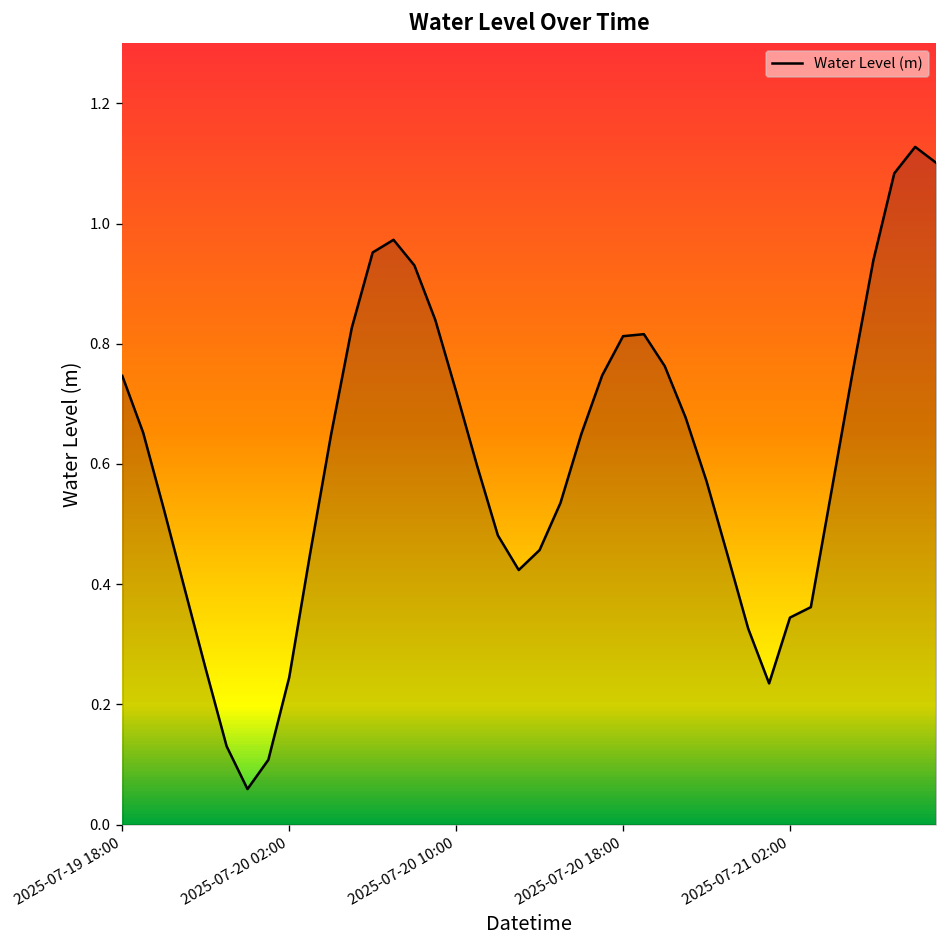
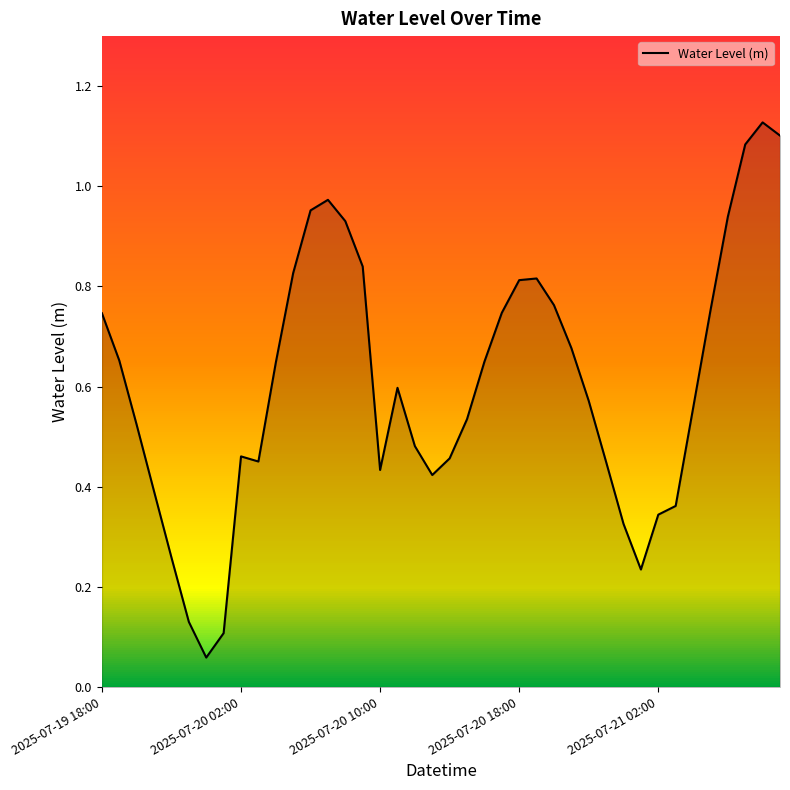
Water Level (m), 2025-07-20 02:00: 0.24 -> 0.46
Water Level (m), 2025-07-20 10:00: 0.72 -> 0.43
